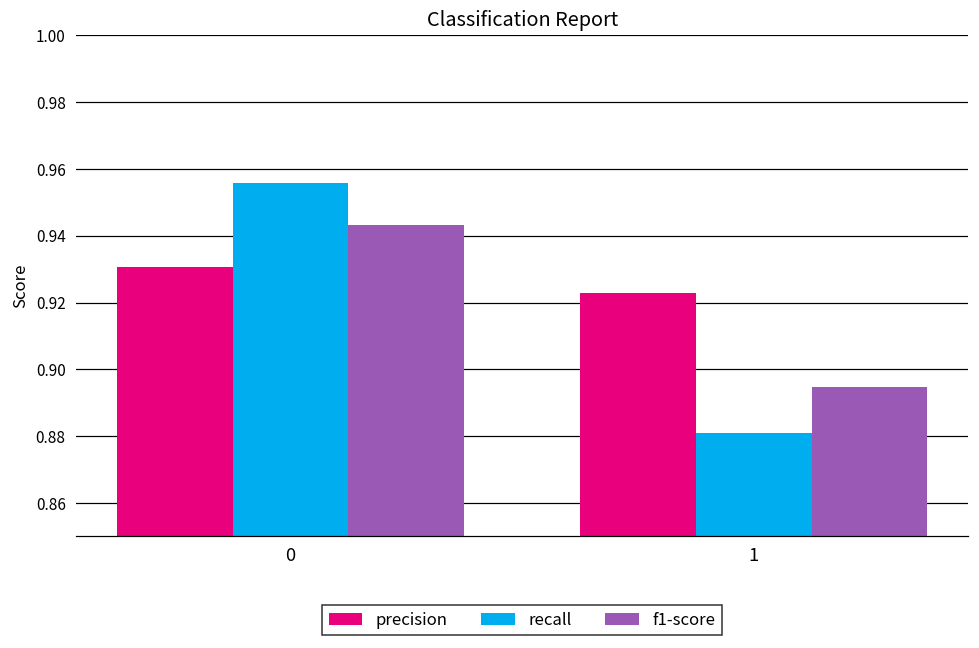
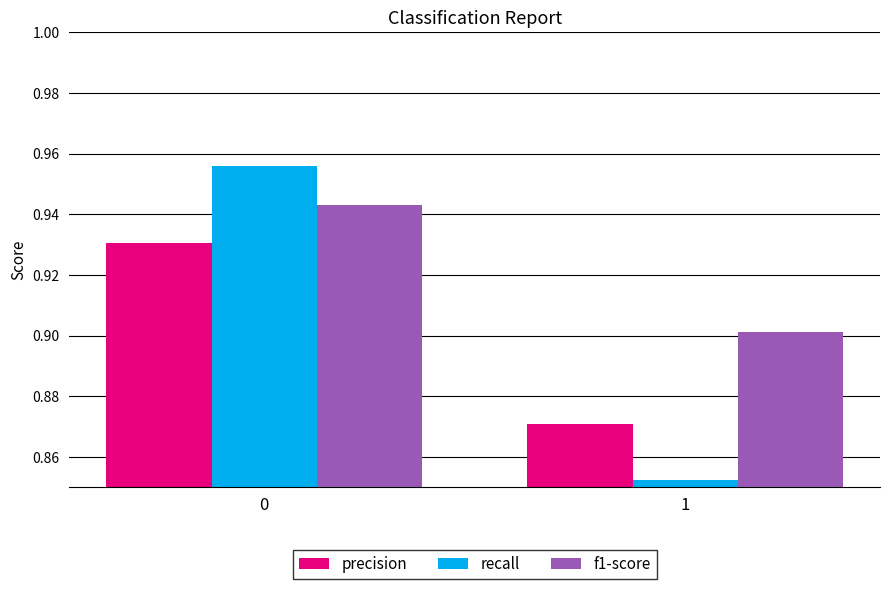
precision, 1: 0.923 -> 0.871
recall, 1: 0.881 -> 0.852
f1-score, 1: 0.895 -> 0.901
